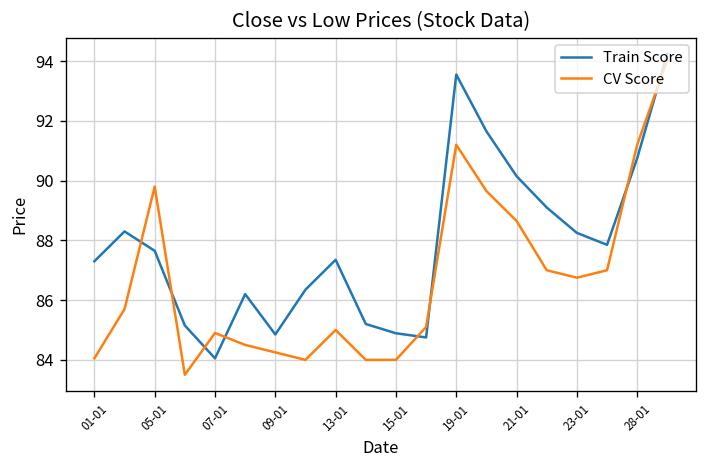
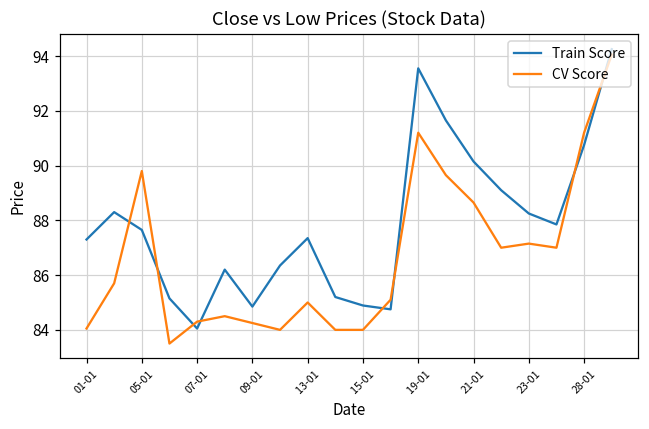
CV Score, 07-01: 84.9 -> 84.3
CV Score, 23-01: 86.8 -> 87.2
